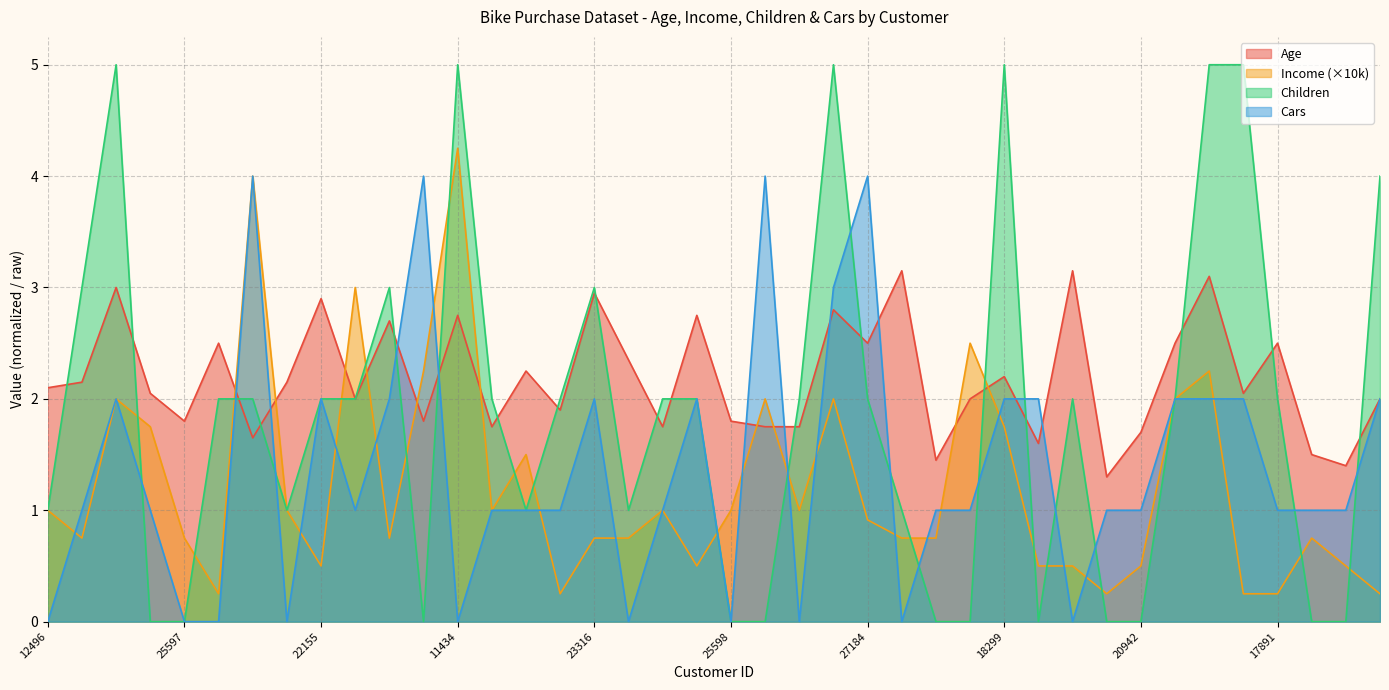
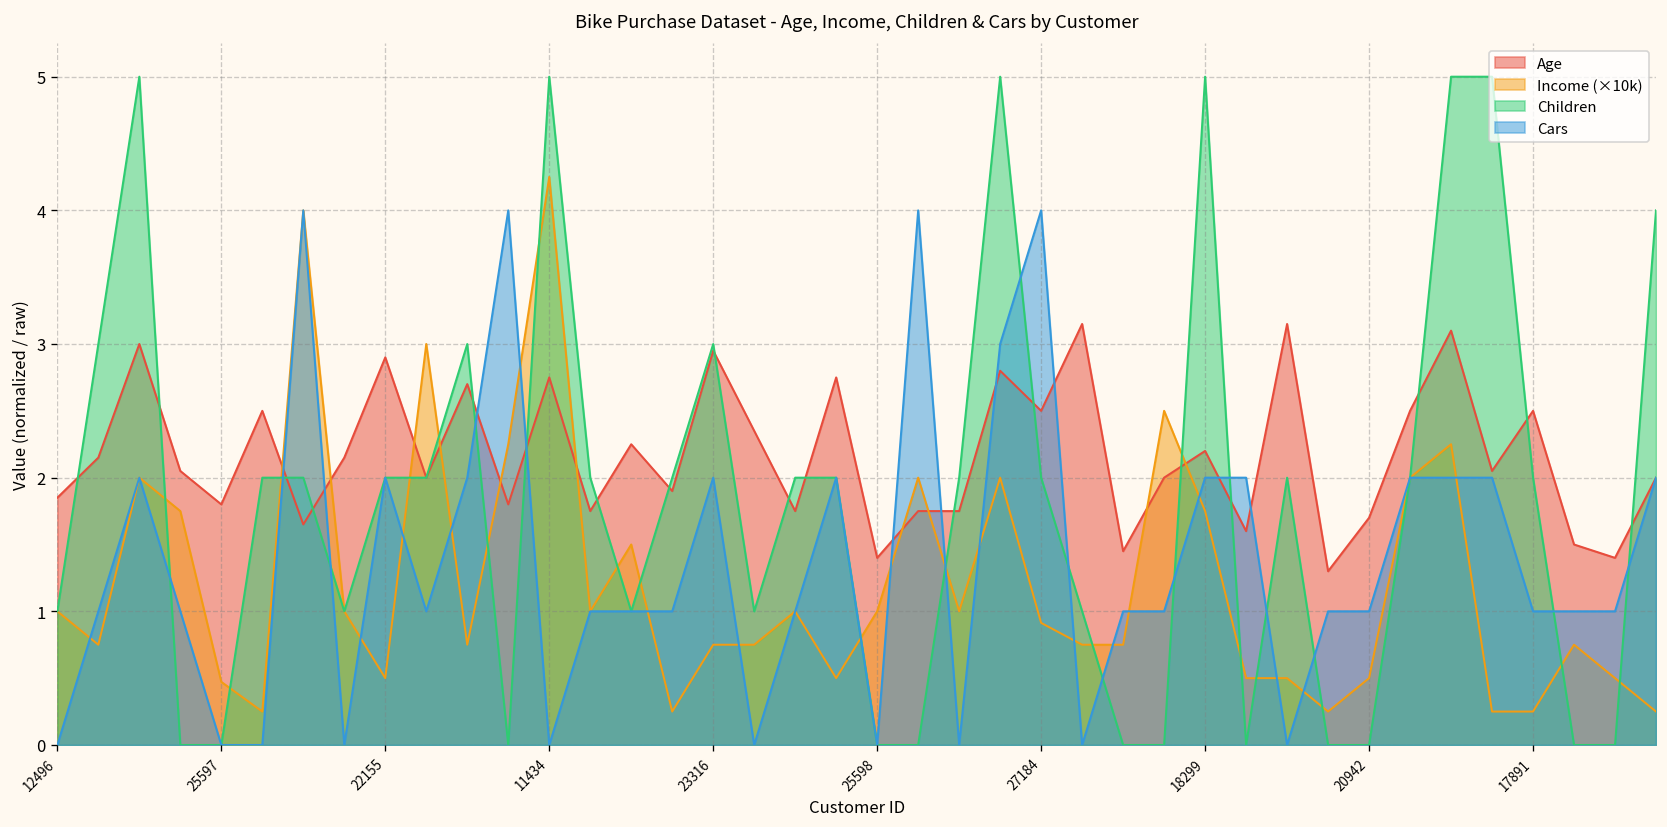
Age, 12496: 2.10 -> 1.85
Income (×10k), 25597: 0.75 -> 0.47
Age, 25598: 1.80 -> 1.40
